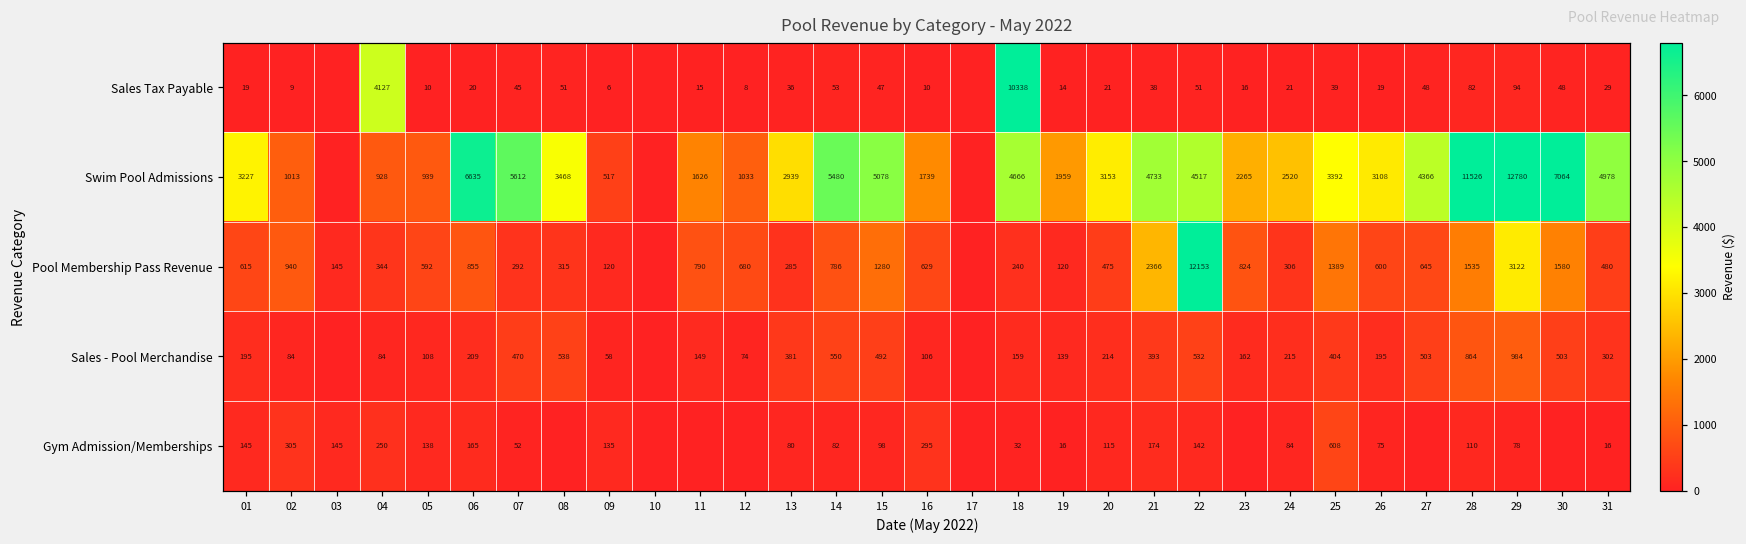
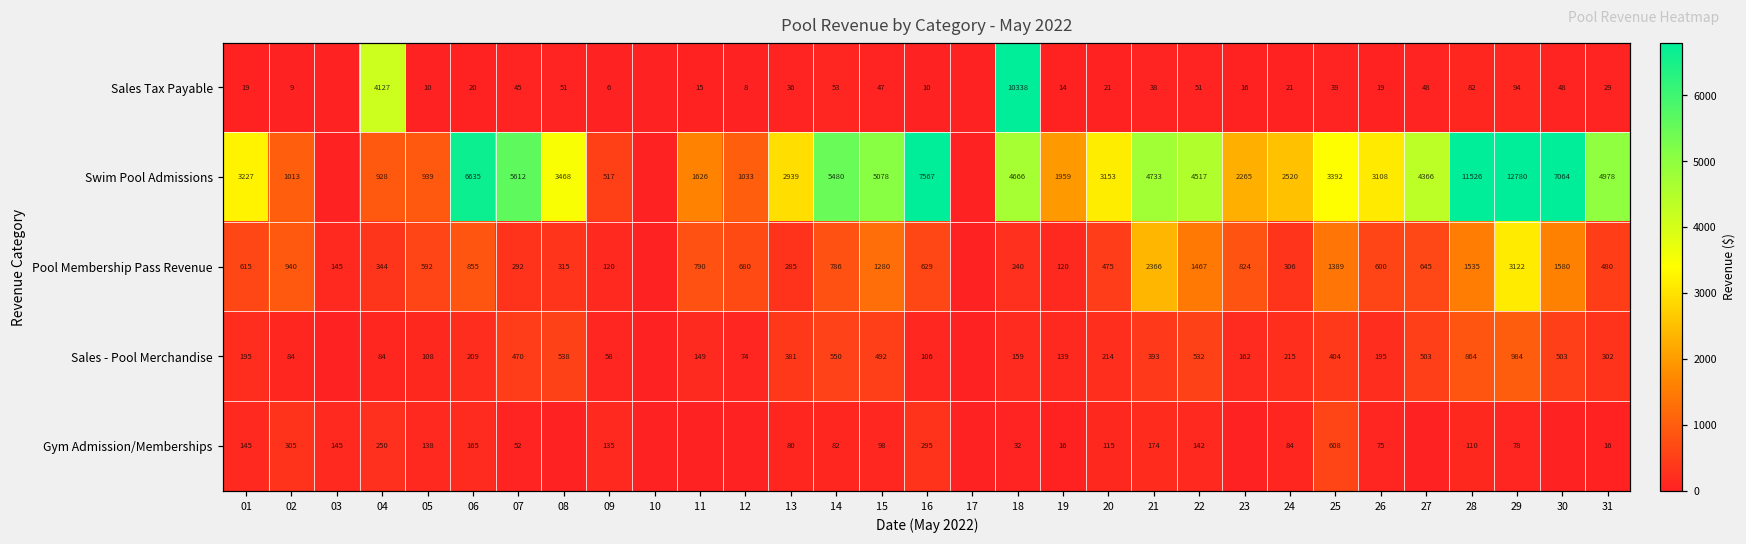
Swim Pool Admissions, 16: 1739 -> 7567
Pool Membership Pass Revenue, 22: 12153 -> 1467
